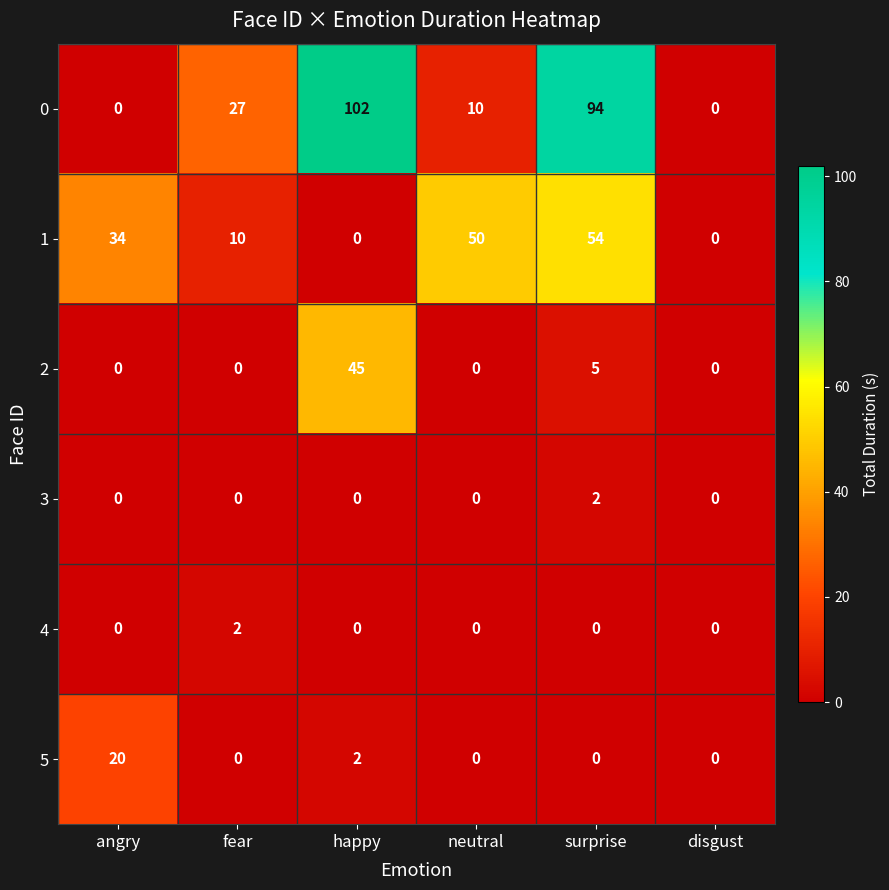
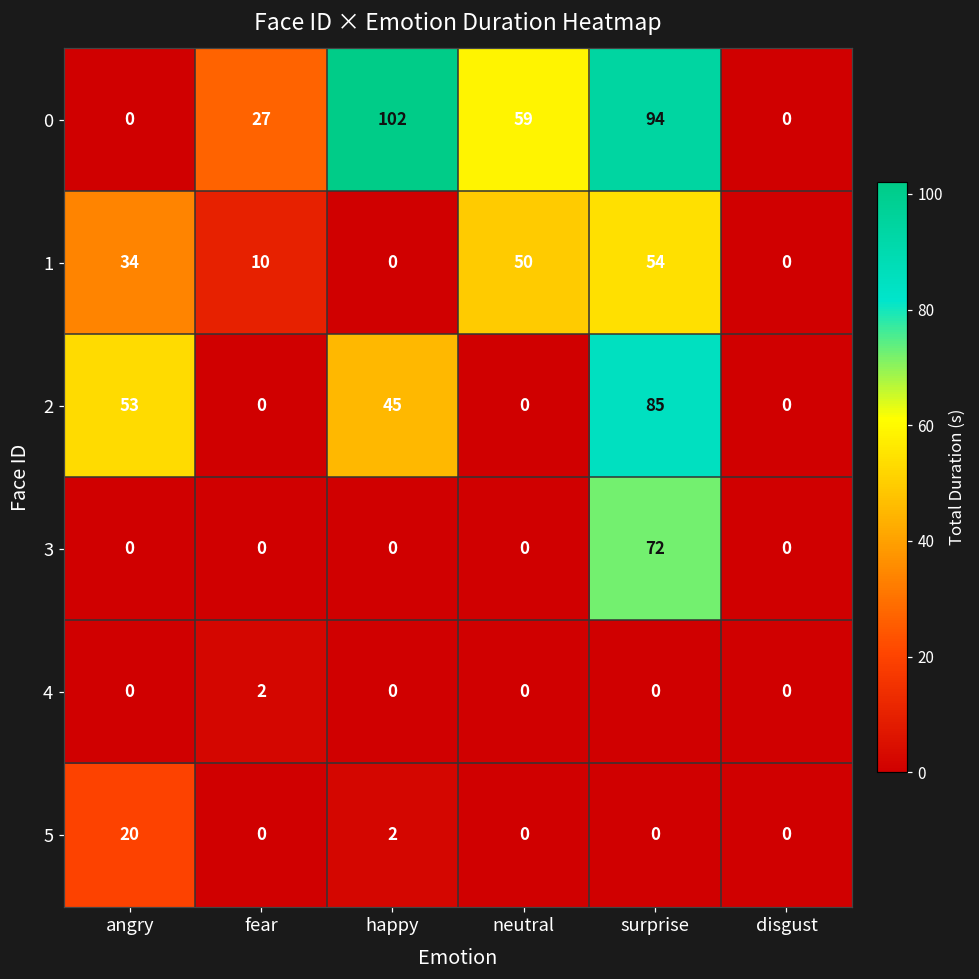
0, neutral: 10 -> 59
2, angry: 0 -> 53
2, surprise: 5 -> 85
3, surprise: 2 -> 72
